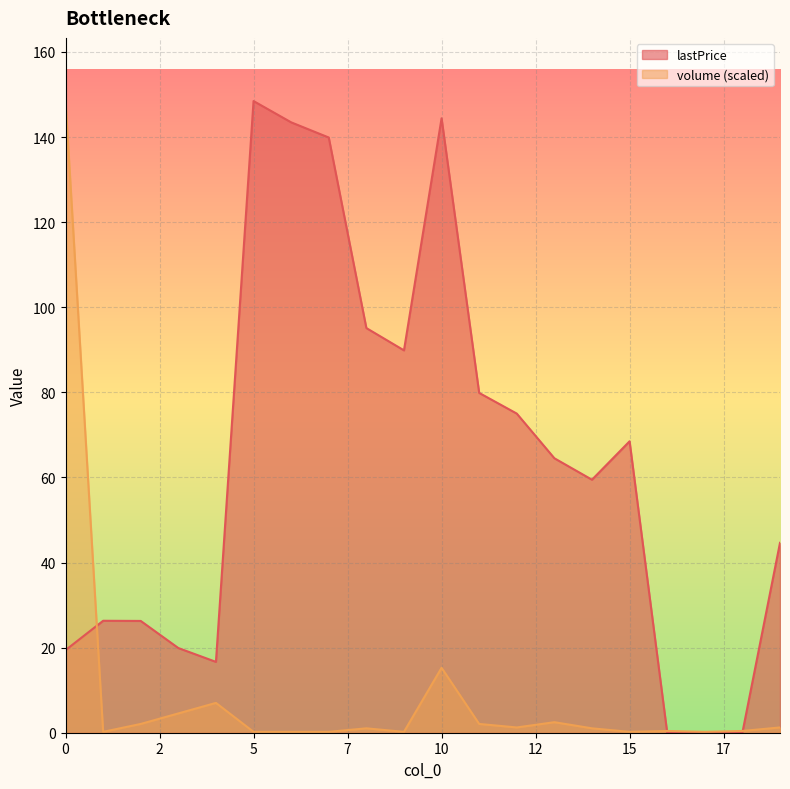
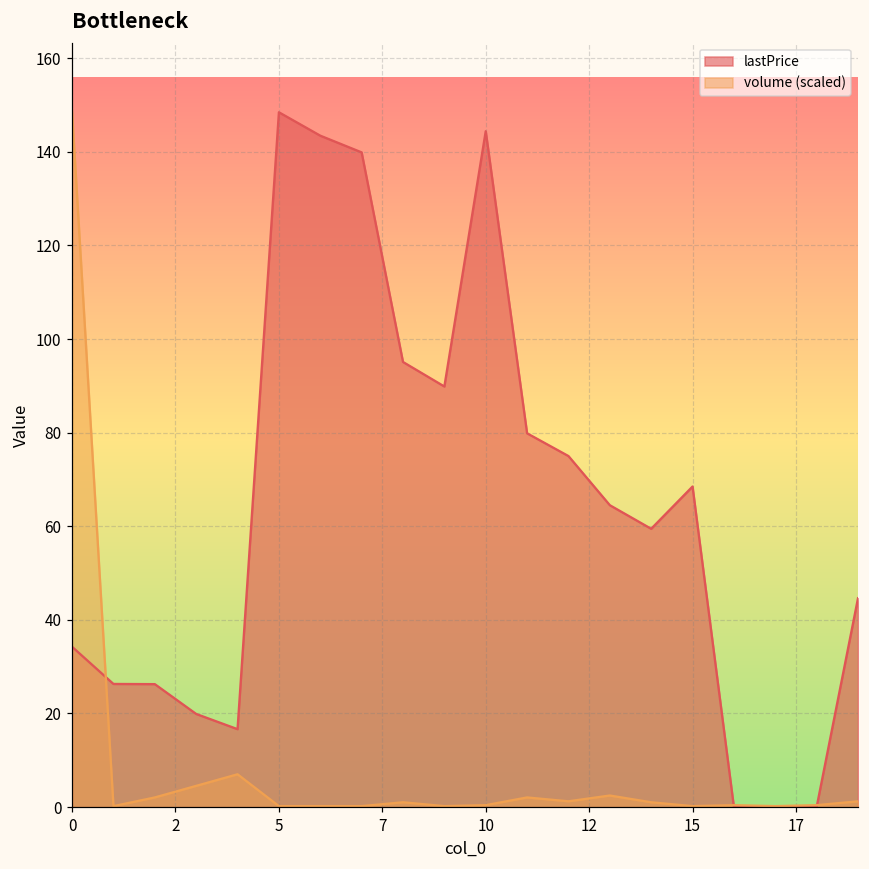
lastPrice, 0: 19 -> 34
volume (scaled), 10: 15 -> 0
